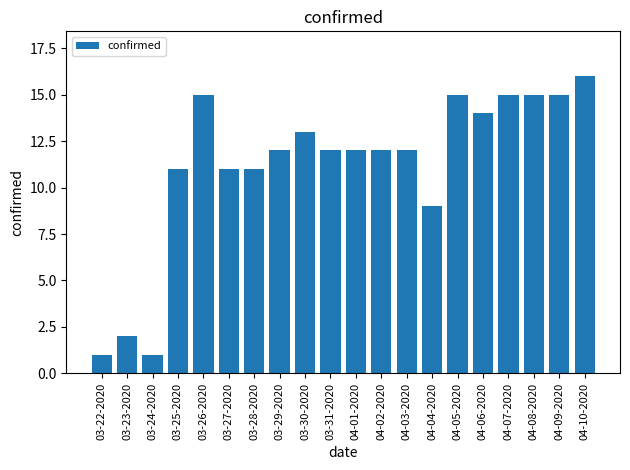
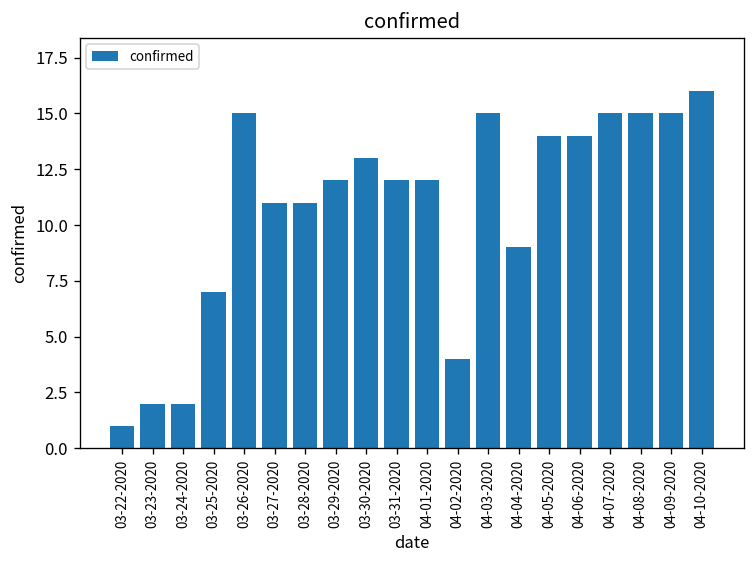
03-24-2020: 1 -> 2
03-25-2020: 11 -> 7
04-02-2020: 12 -> 4
04-03-2020: 12 -> 15
04-05-2020: 15 -> 14
